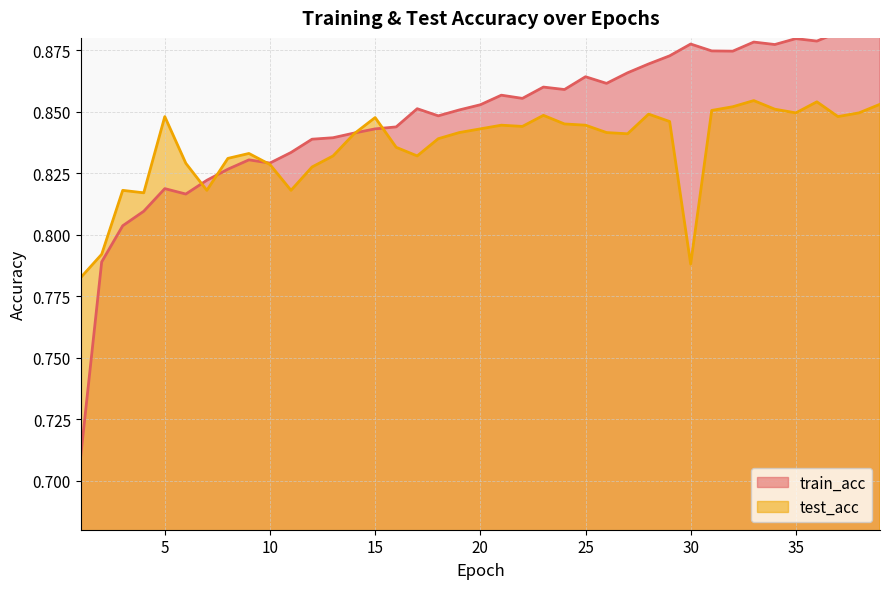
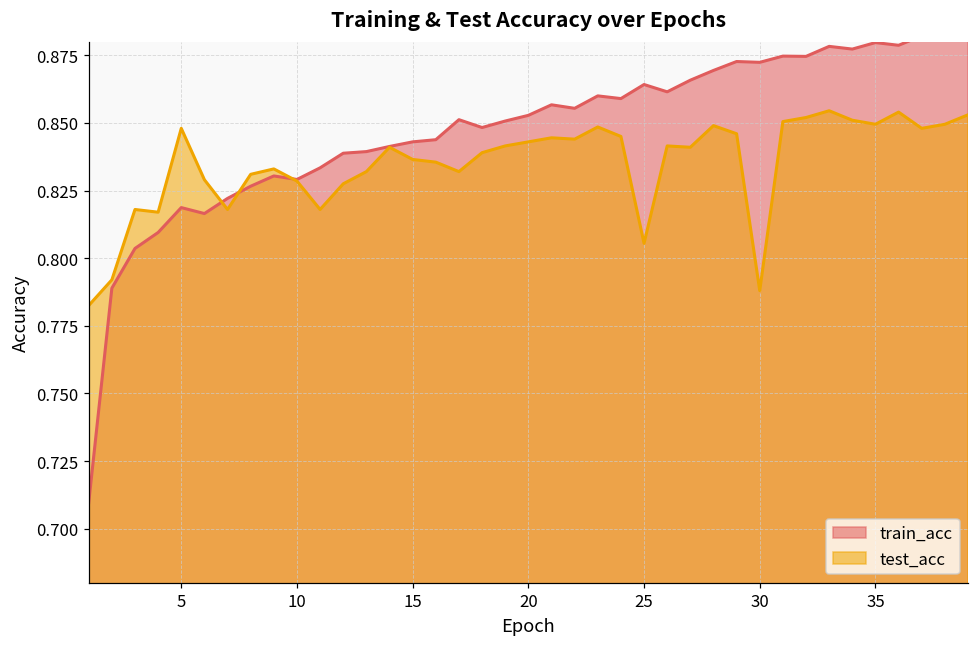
test_acc, 15: 0.848 -> 0.837
test_acc, 25: 0.845 -> 0.806
train_acc, 30: 0.878 -> 0.872
